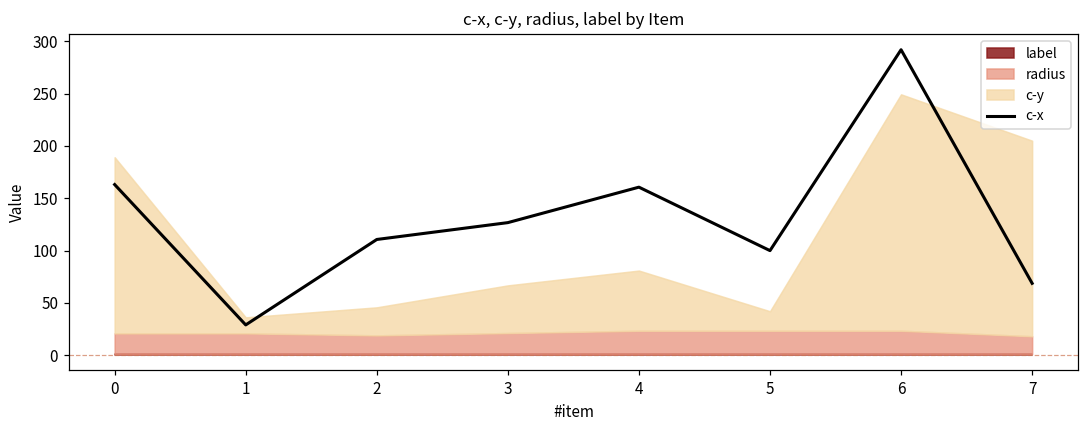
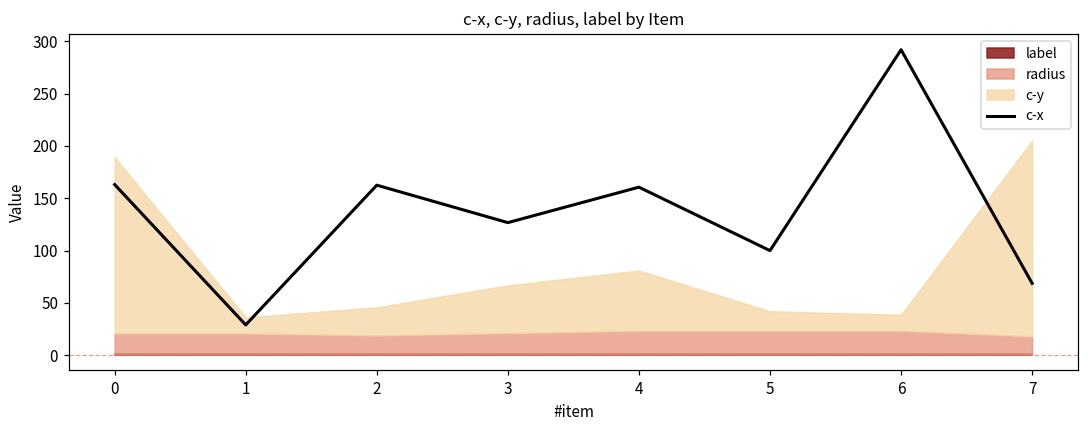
c-x, 2: 110 -> 160
c-y, 6: 230 -> 20
